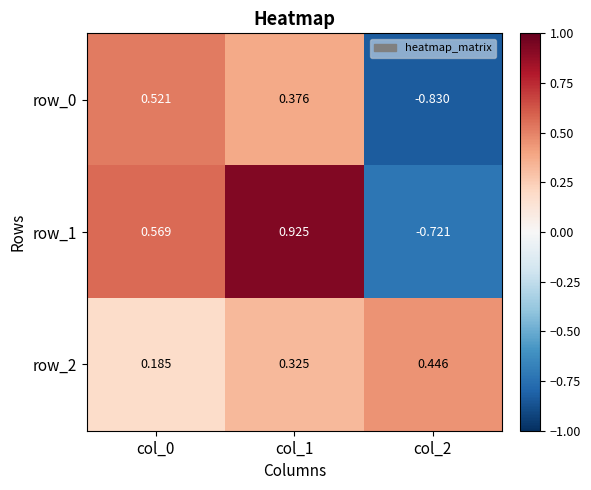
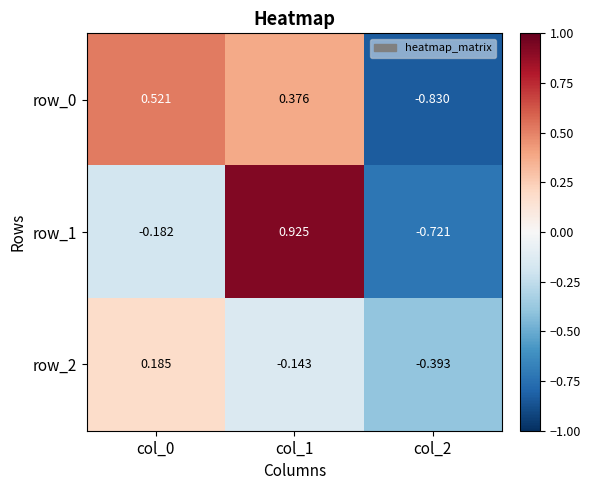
row_1, col_0: 0.569 -> -0.182
row_2, col_1: 0.325 -> -0.143
row_2, col_2: 0.446 -> -0.393
